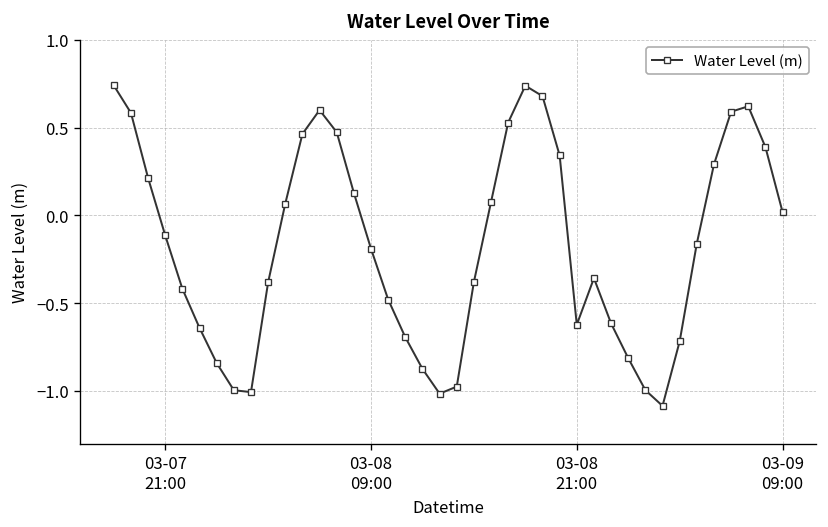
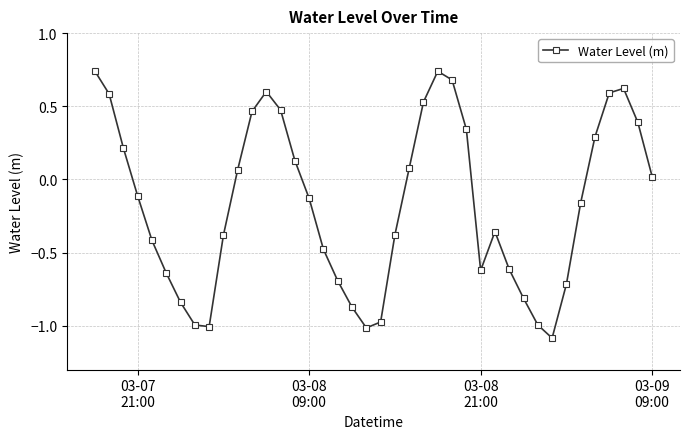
03-08 09:00: -0.19 -> -0.13
